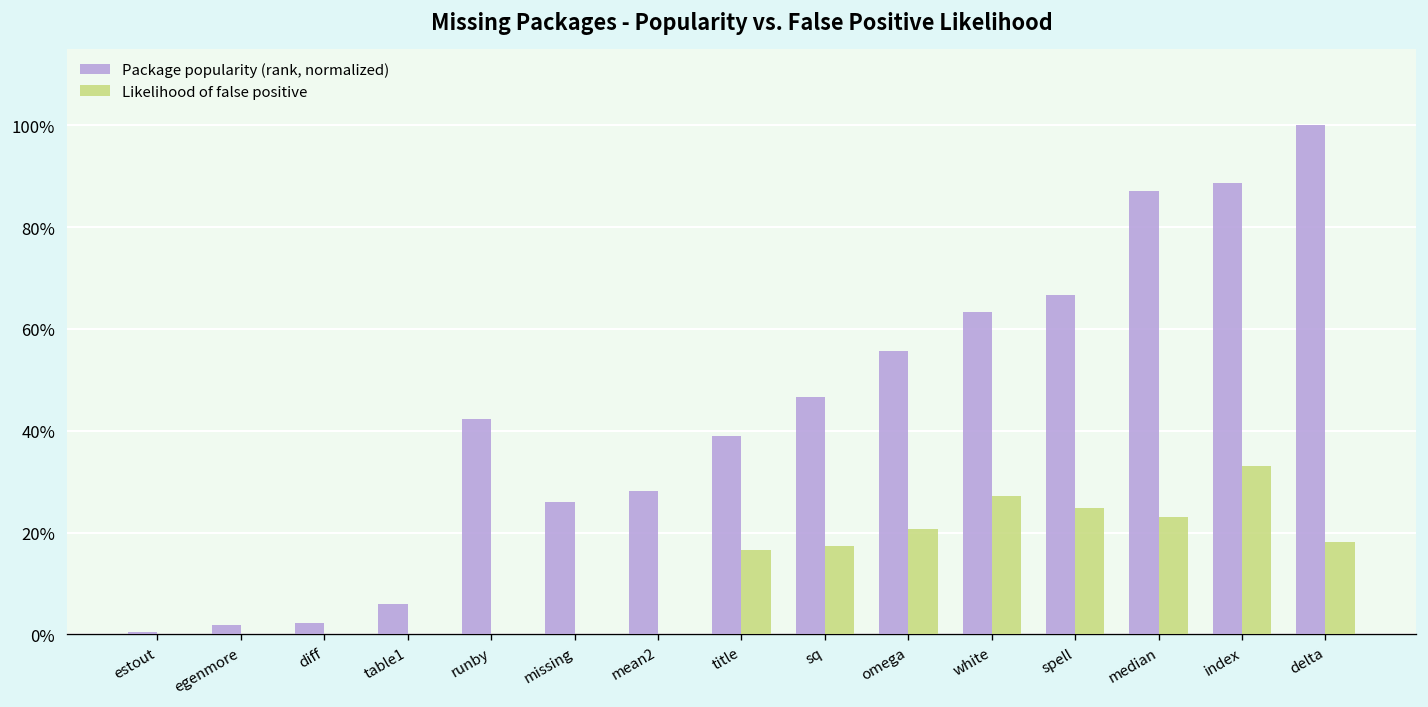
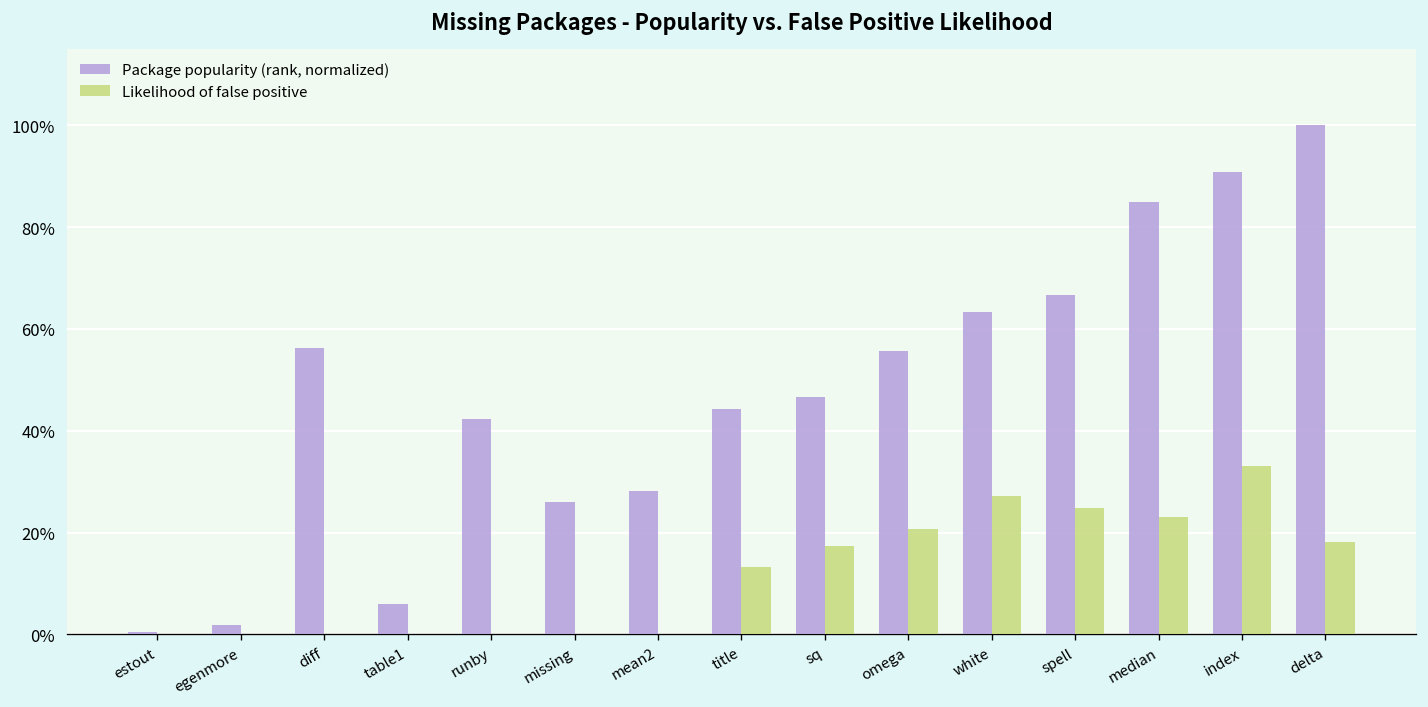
Package popularity (rank, normalized), diff: 2% -> 56%
Package popularity (rank, normalized), title: 39% -> 44%
Likelihood of false positive, title: 16% -> 13%
Package popularity (rank, normalized), median: 87% -> 85%
Package popularity (rank, normalized), index: 89% -> 91%
